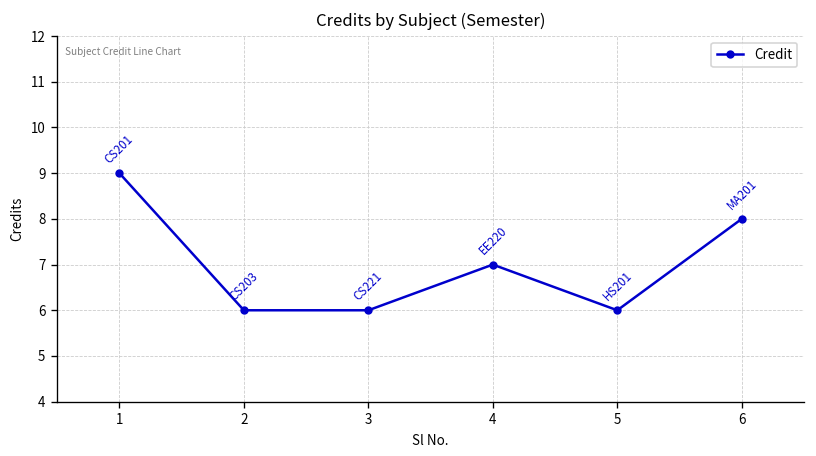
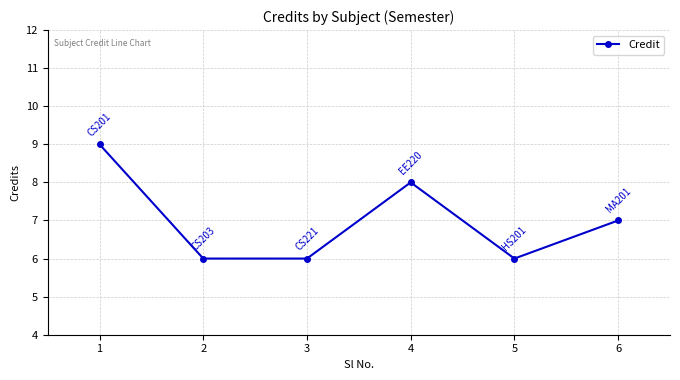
4: 7 -> 8
6: 8 -> 7
